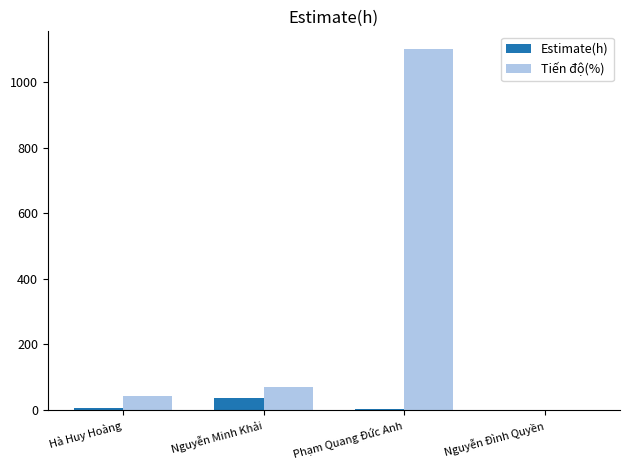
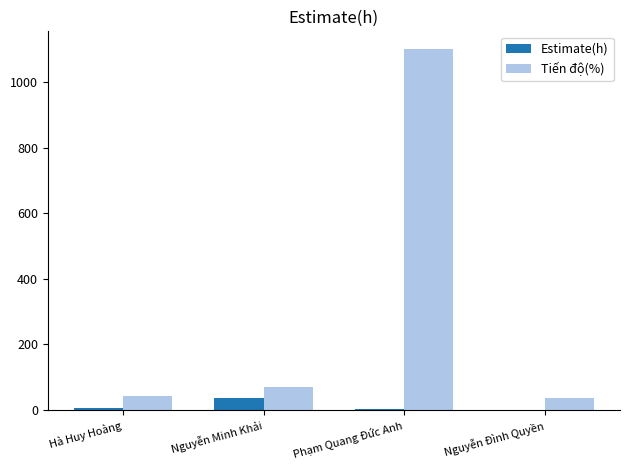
Tiến độ(%), Nguyễn Đình Quyền: 0 -> 40
